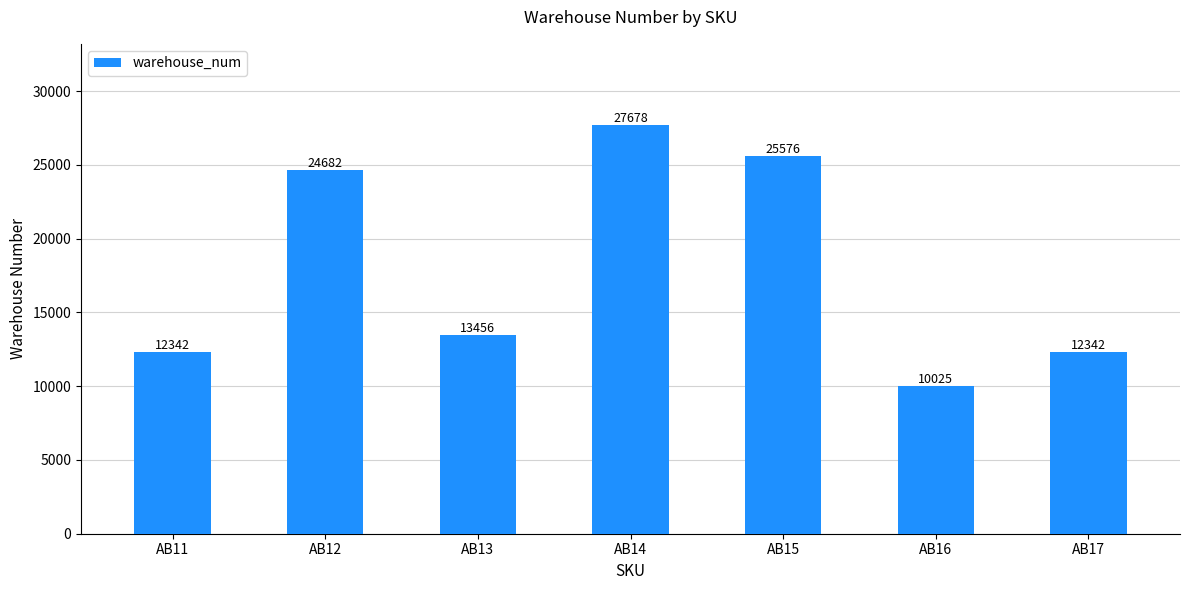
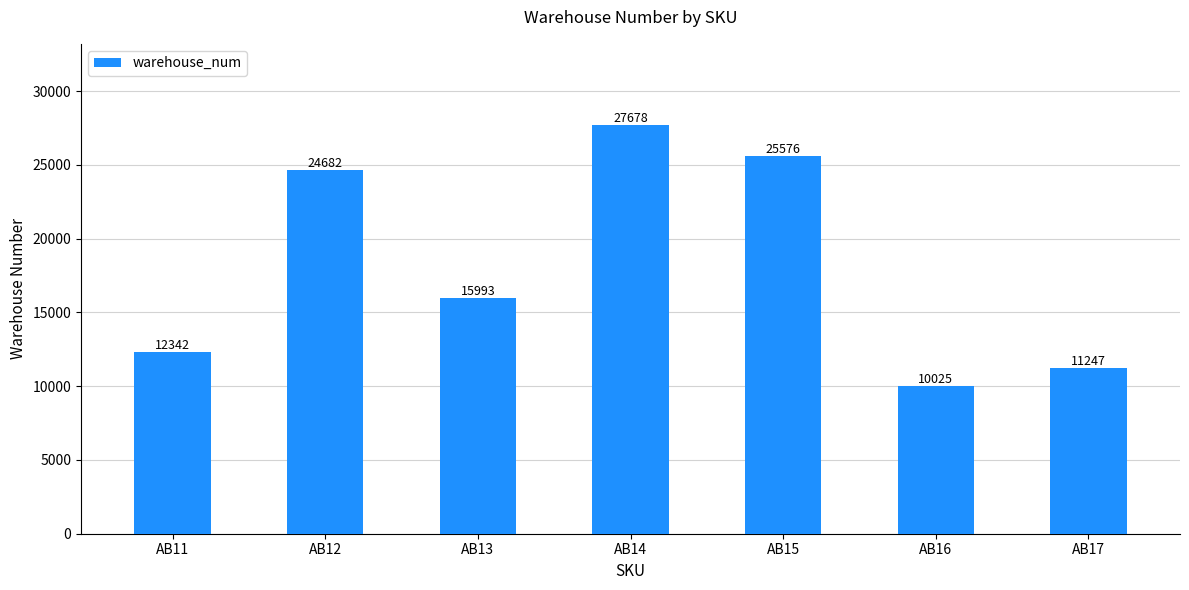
AB13: 13456 -> 15993
AB17: 12342 -> 11247
